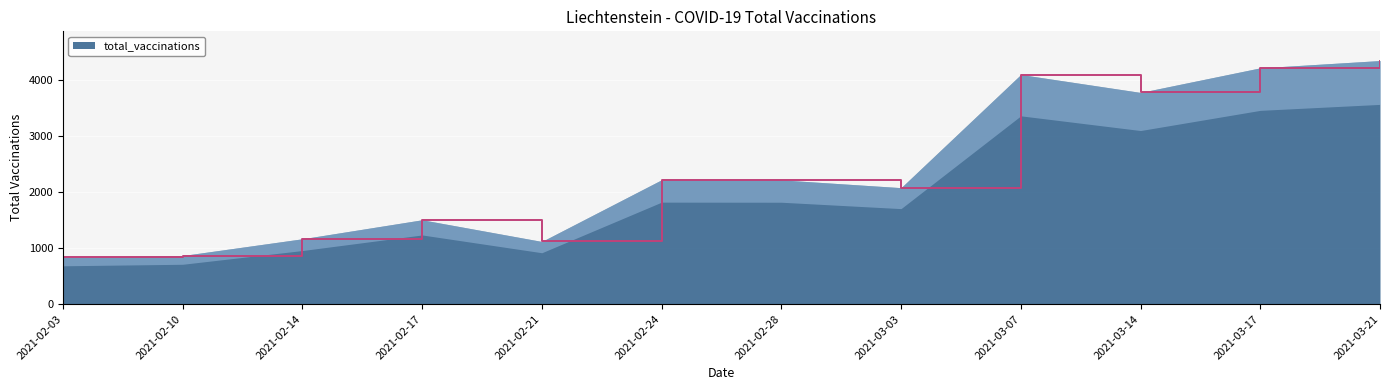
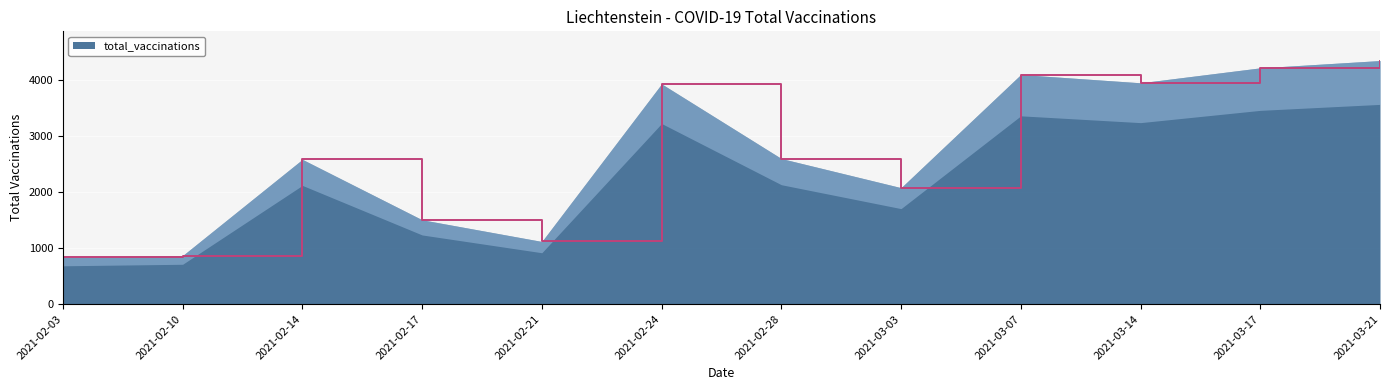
2021-02-14: 1200 -> 2600
2021-02-24: 2200 -> 3900
2021-02-28: 2200 -> 2600
2021-03-14: 3800 -> 3900
